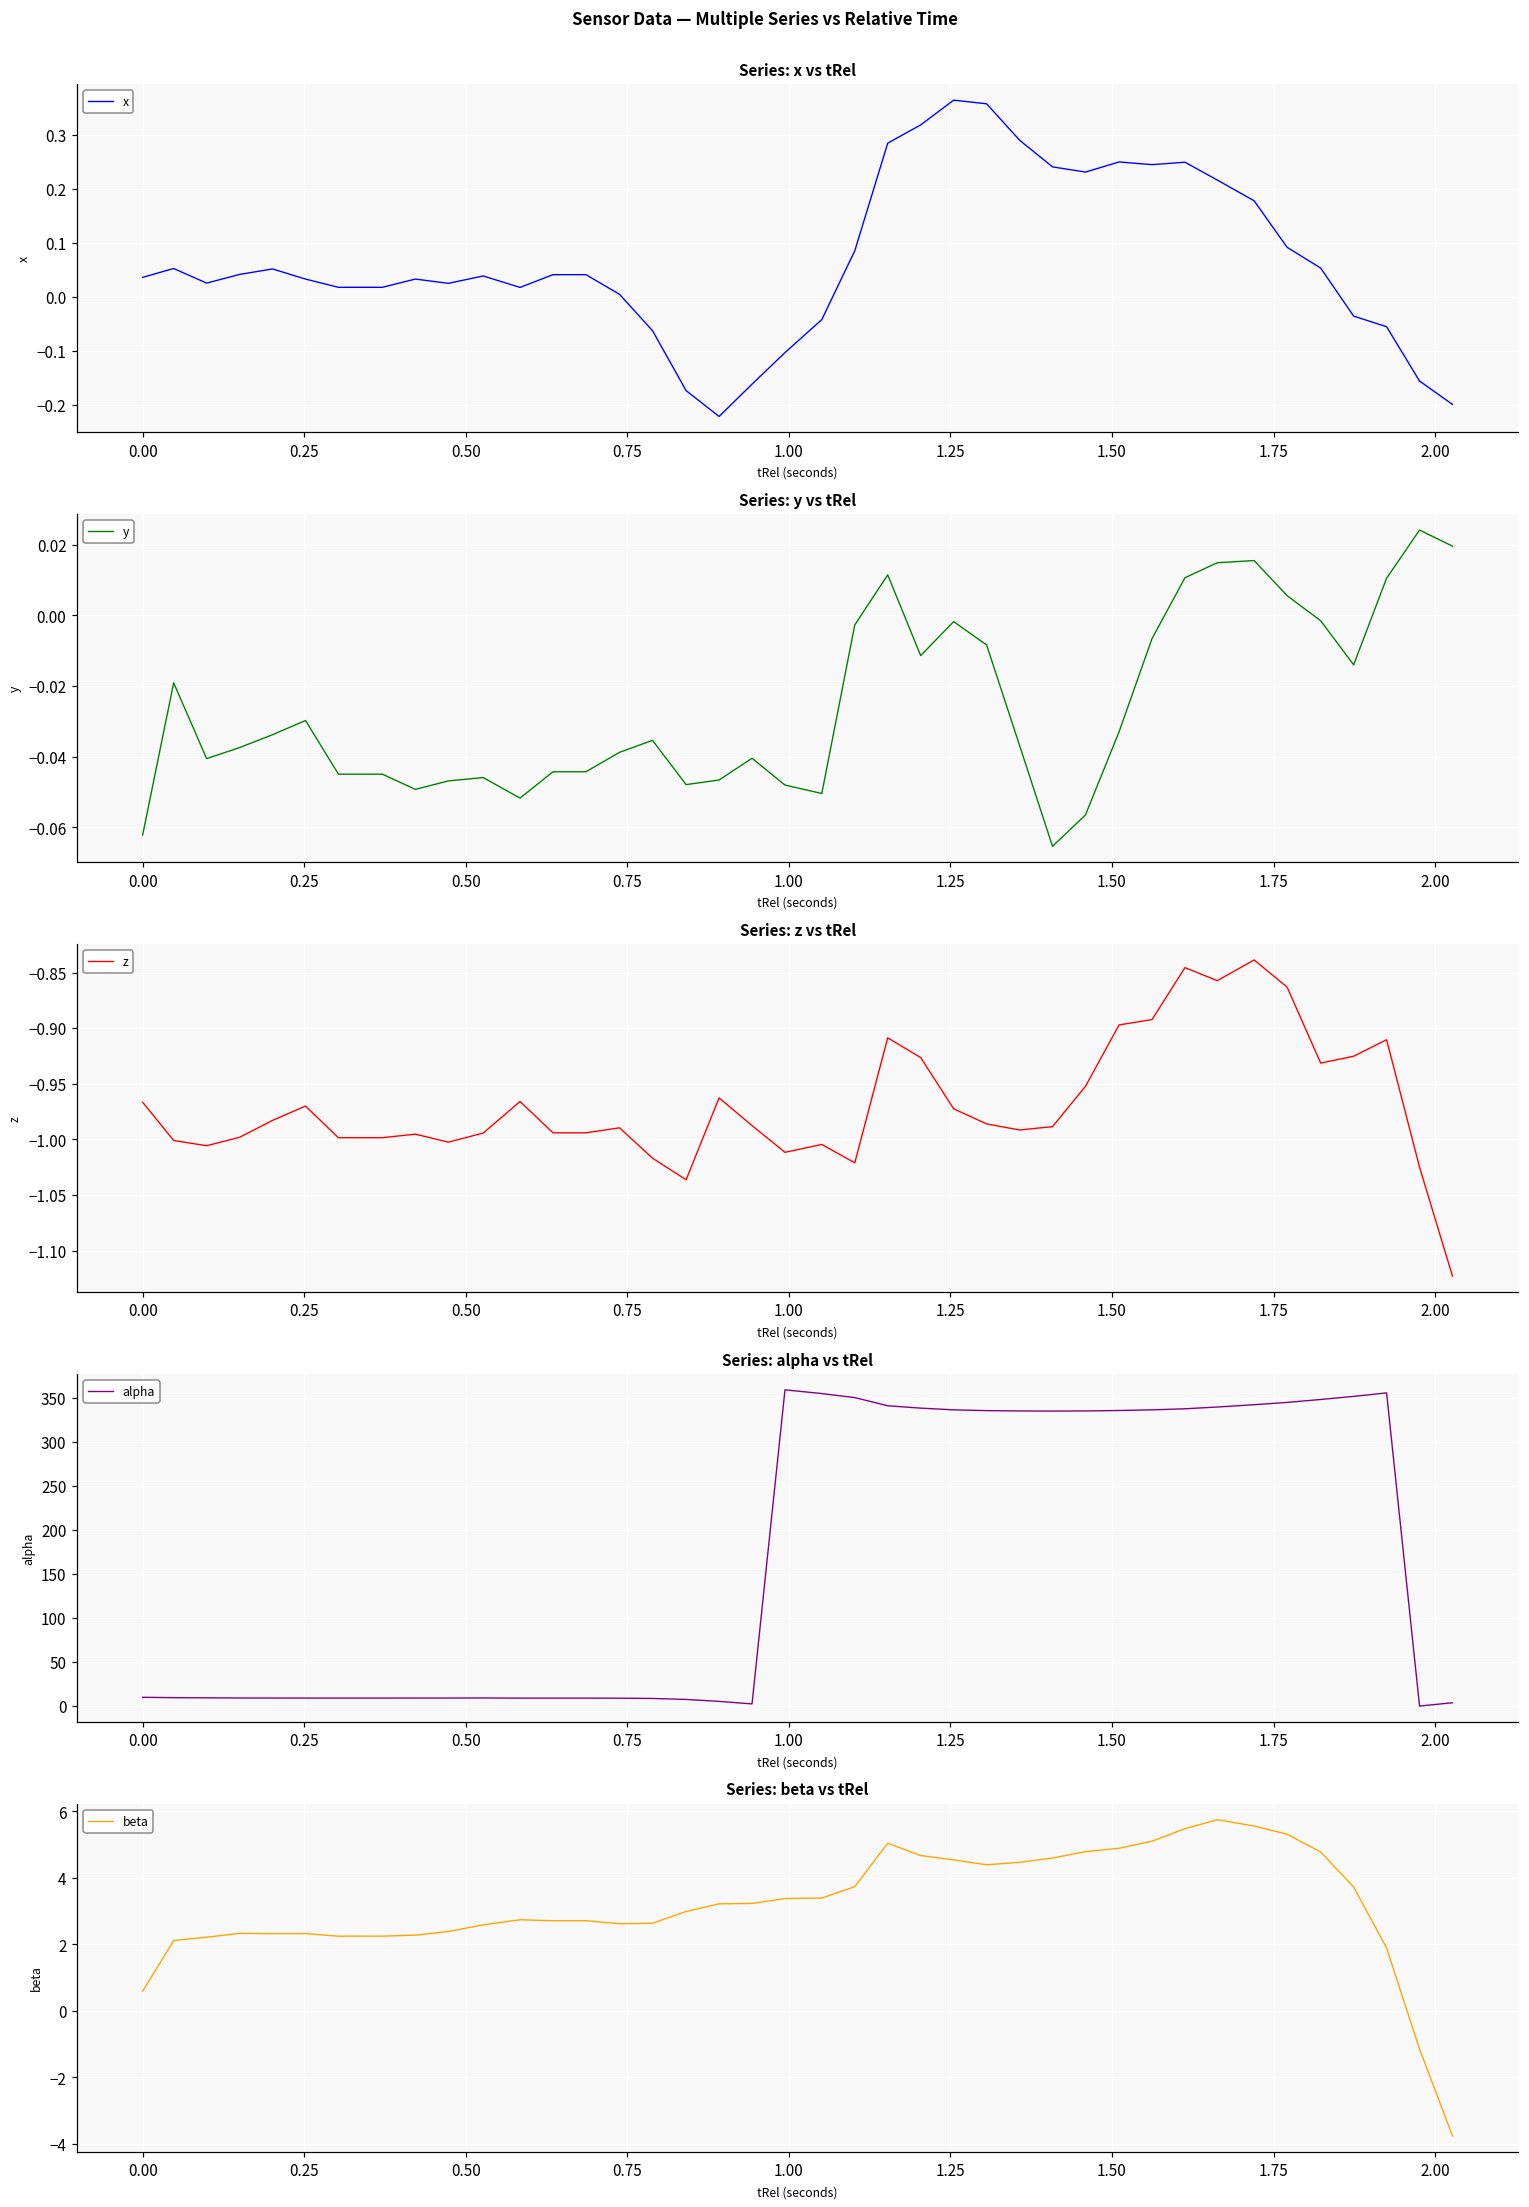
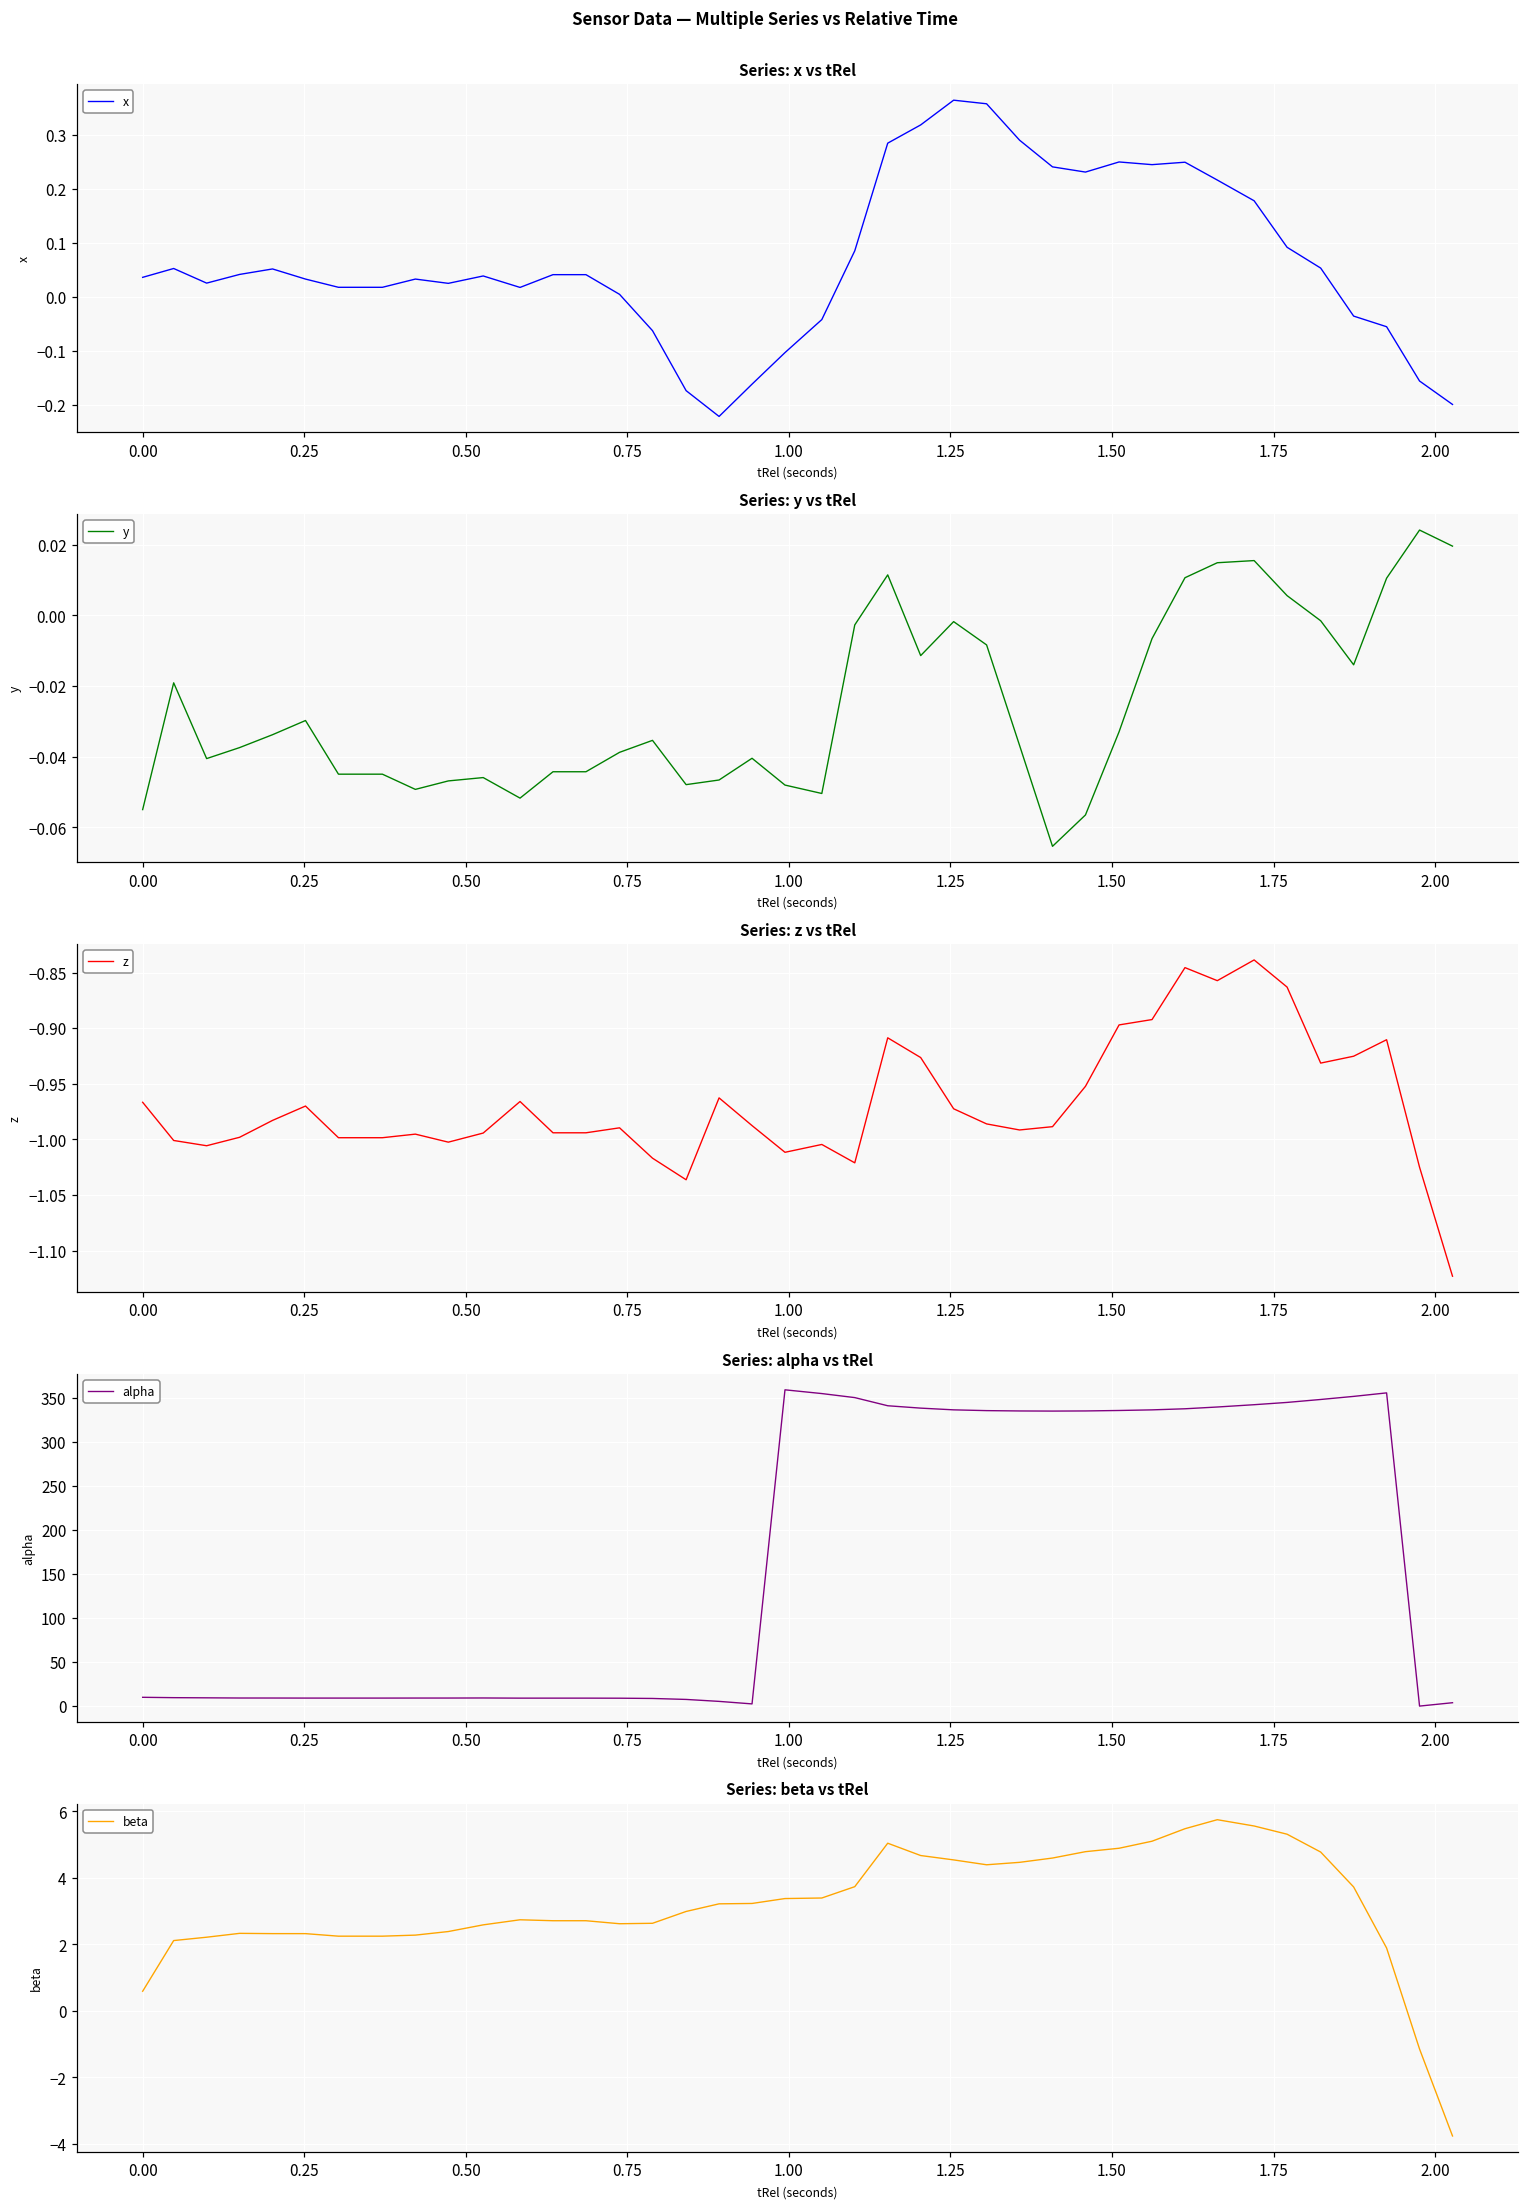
Series: y vs tRel, 0.00: -0.062 -> -0.055
